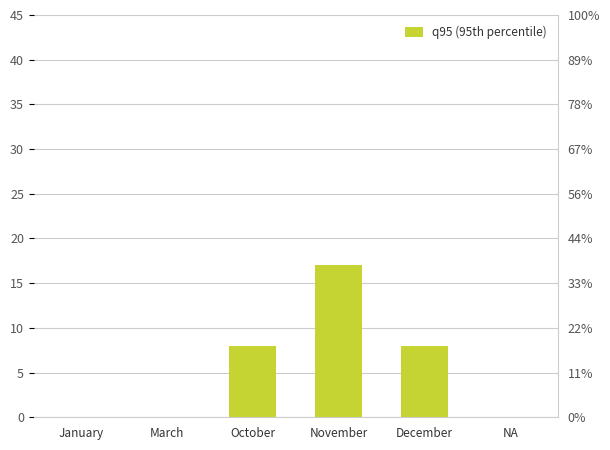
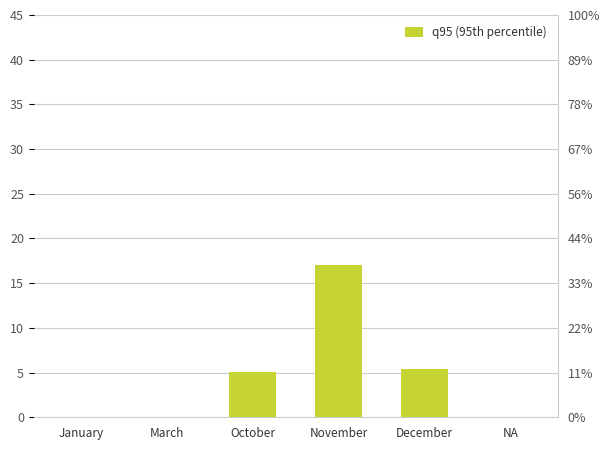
October: 8 -> 5
December: 8 -> 5
